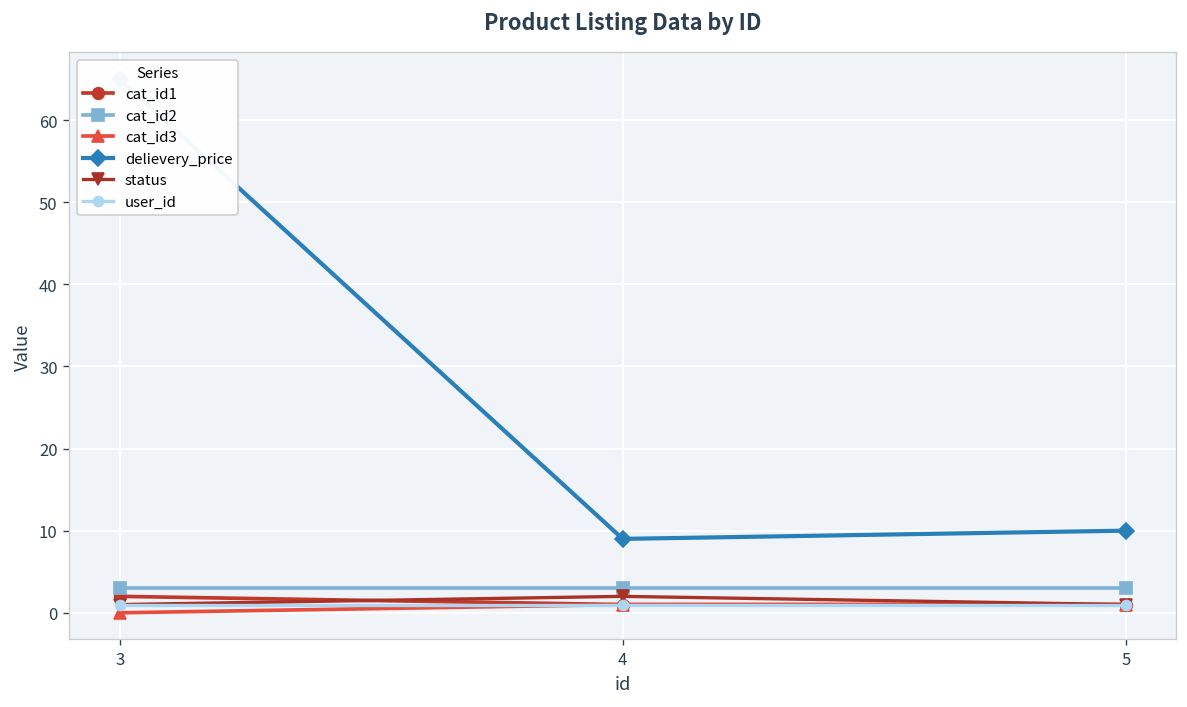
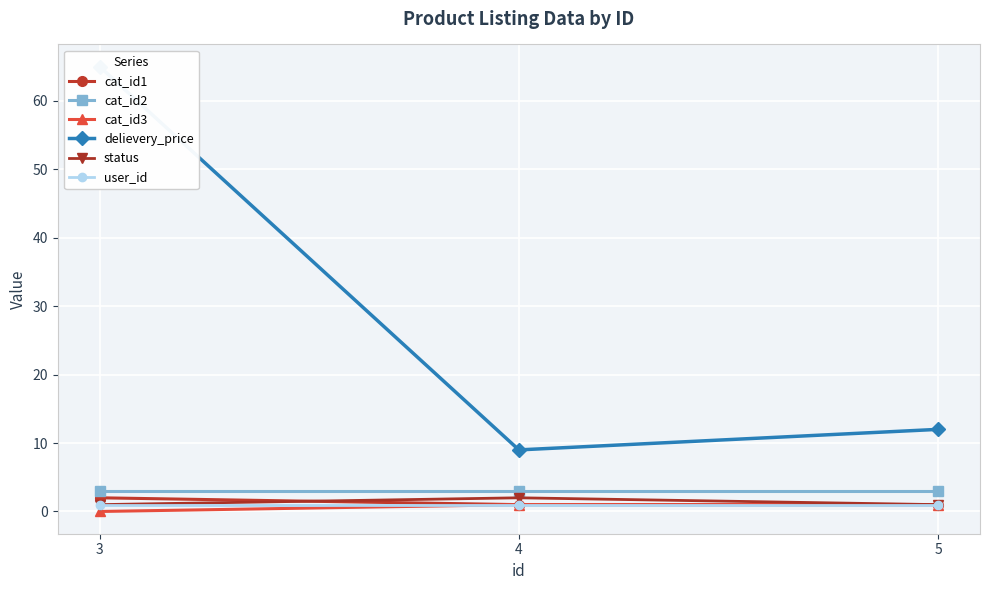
delievery_price, 5: 10 -> 12
